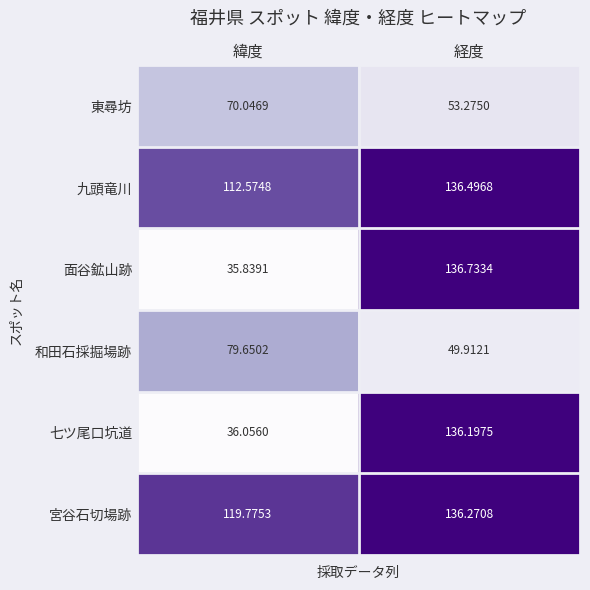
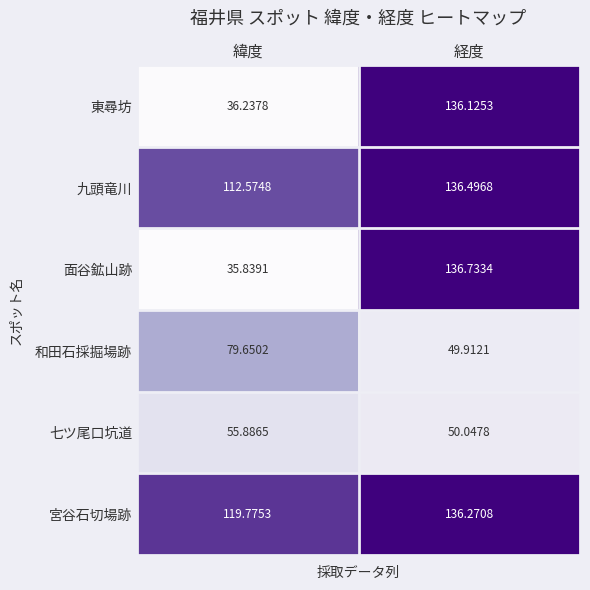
東尋坊, 緯度: 70.0469 -> 36.2378
東尋坊, 経度: 53.2750 -> 136.1253
七ツ尾口坑道, 緯度: 36.0560 -> 55.8865
七ツ尾口坑道, 経度: 136.1975 -> 50.0478
